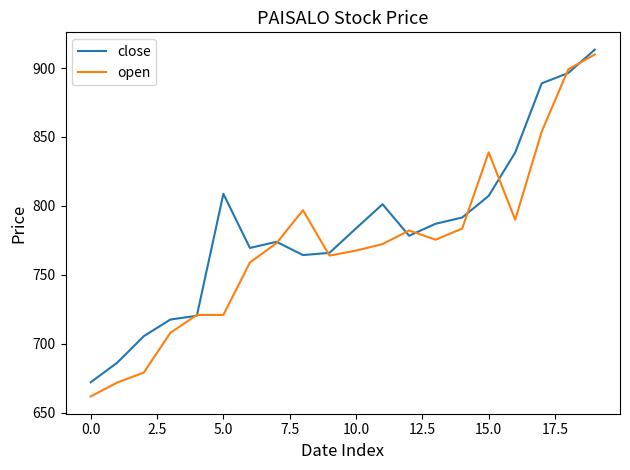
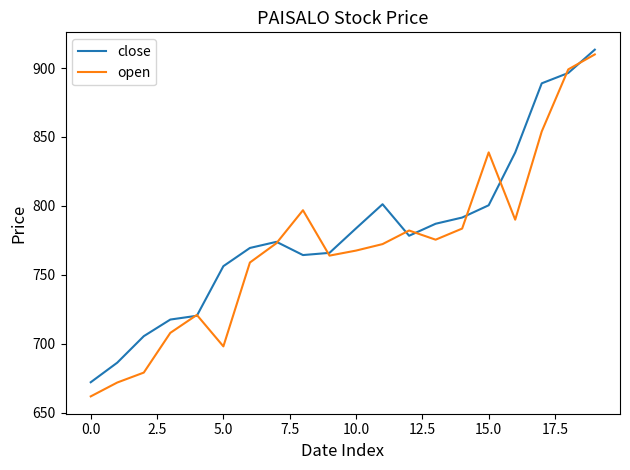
close, 5.0: 809 -> 756
open, 5.0: 721 -> 698
close, 15.0: 807 -> 801
